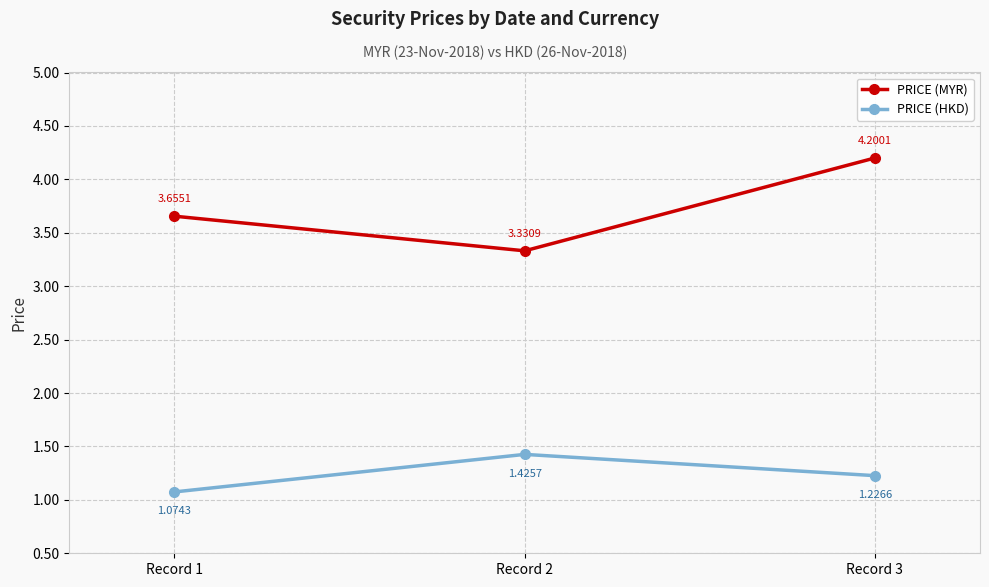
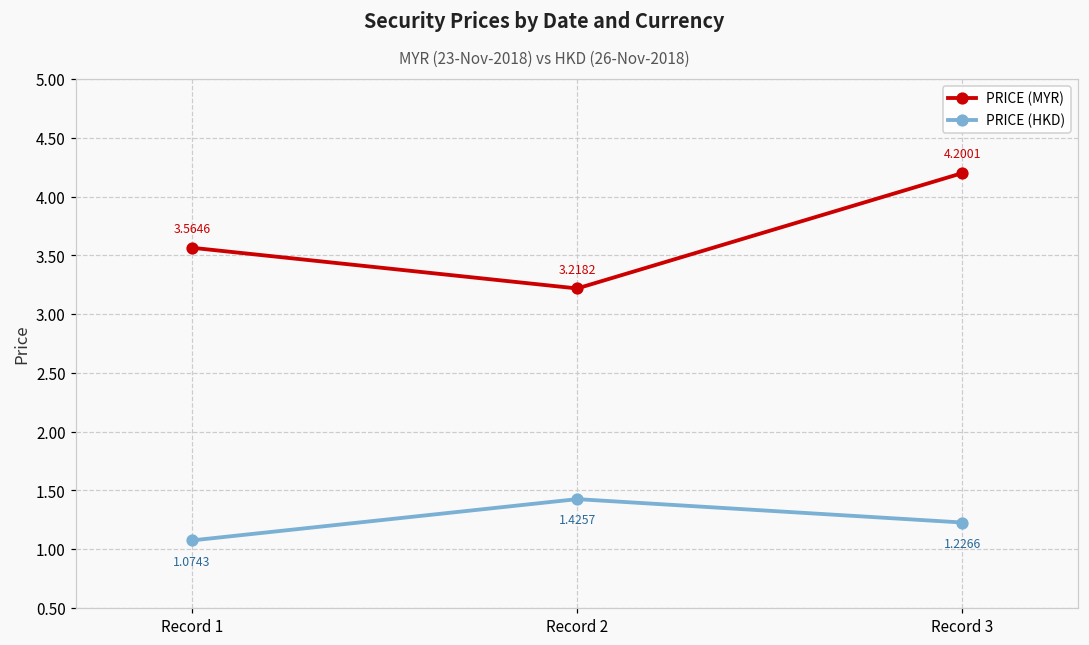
PRICE (MYR), Record 1: 3.6551 -> 3.5646
PRICE (MYR), Record 2: 3.3309 -> 3.2182
